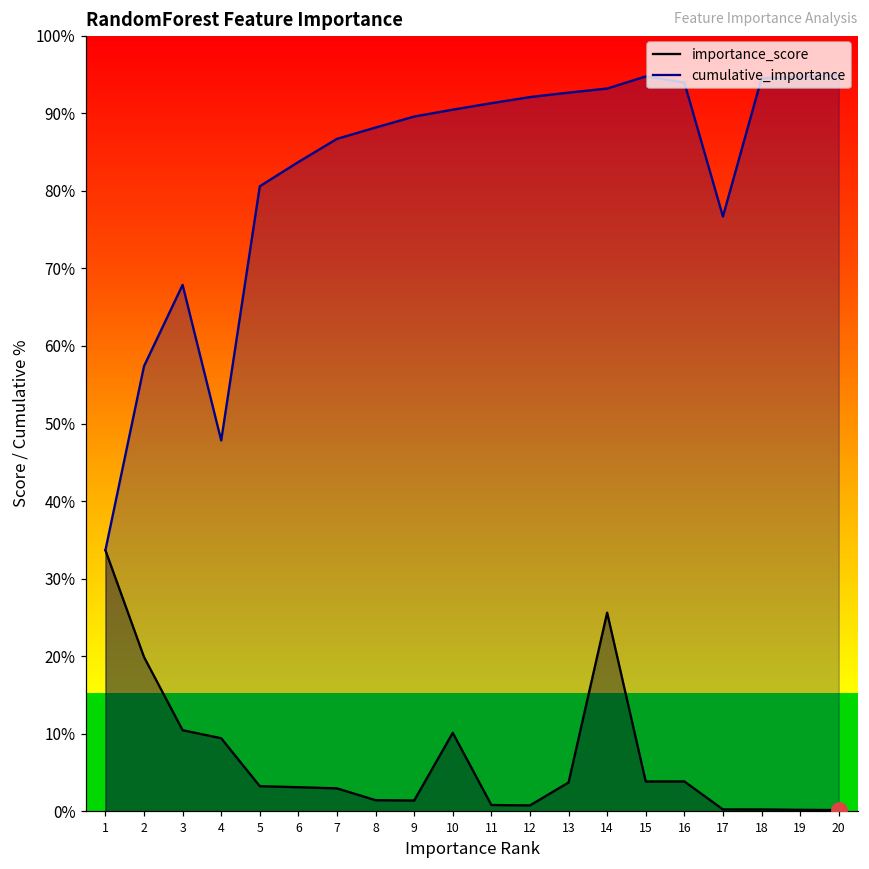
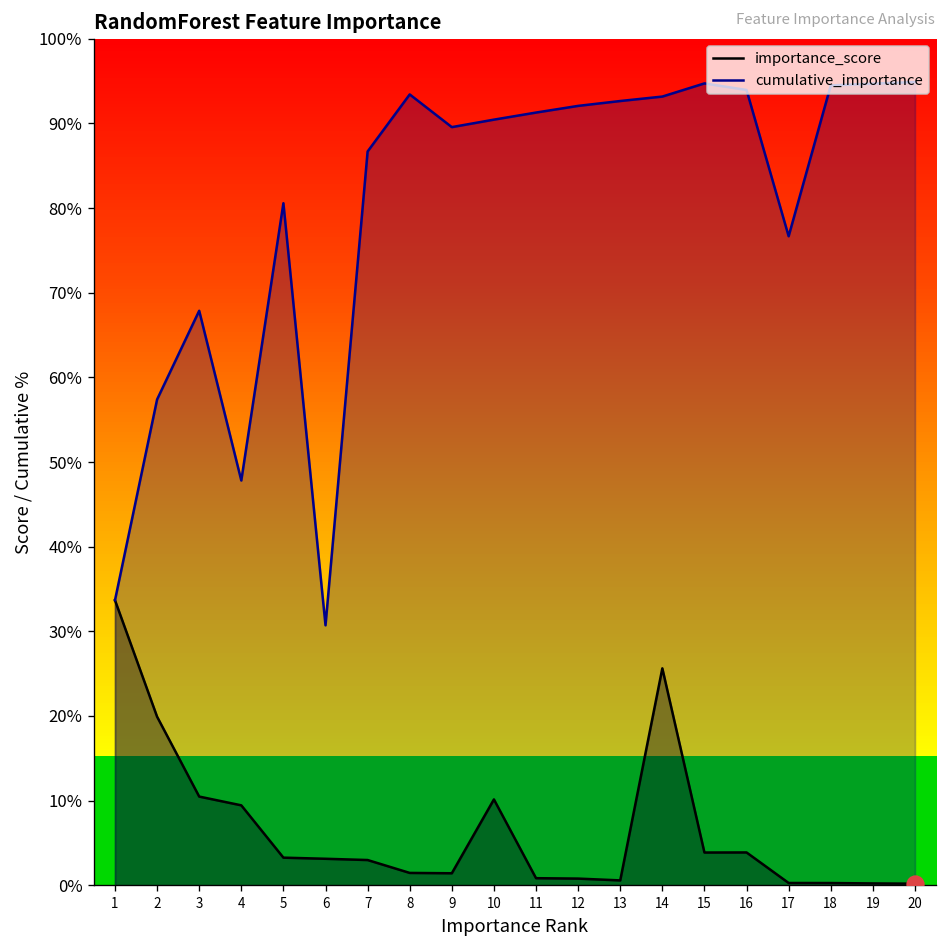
cumulative_importance, 6: 84% -> 31%
cumulative_importance, 8: 88% -> 93%
importance_score, 13: 4% -> 1%
